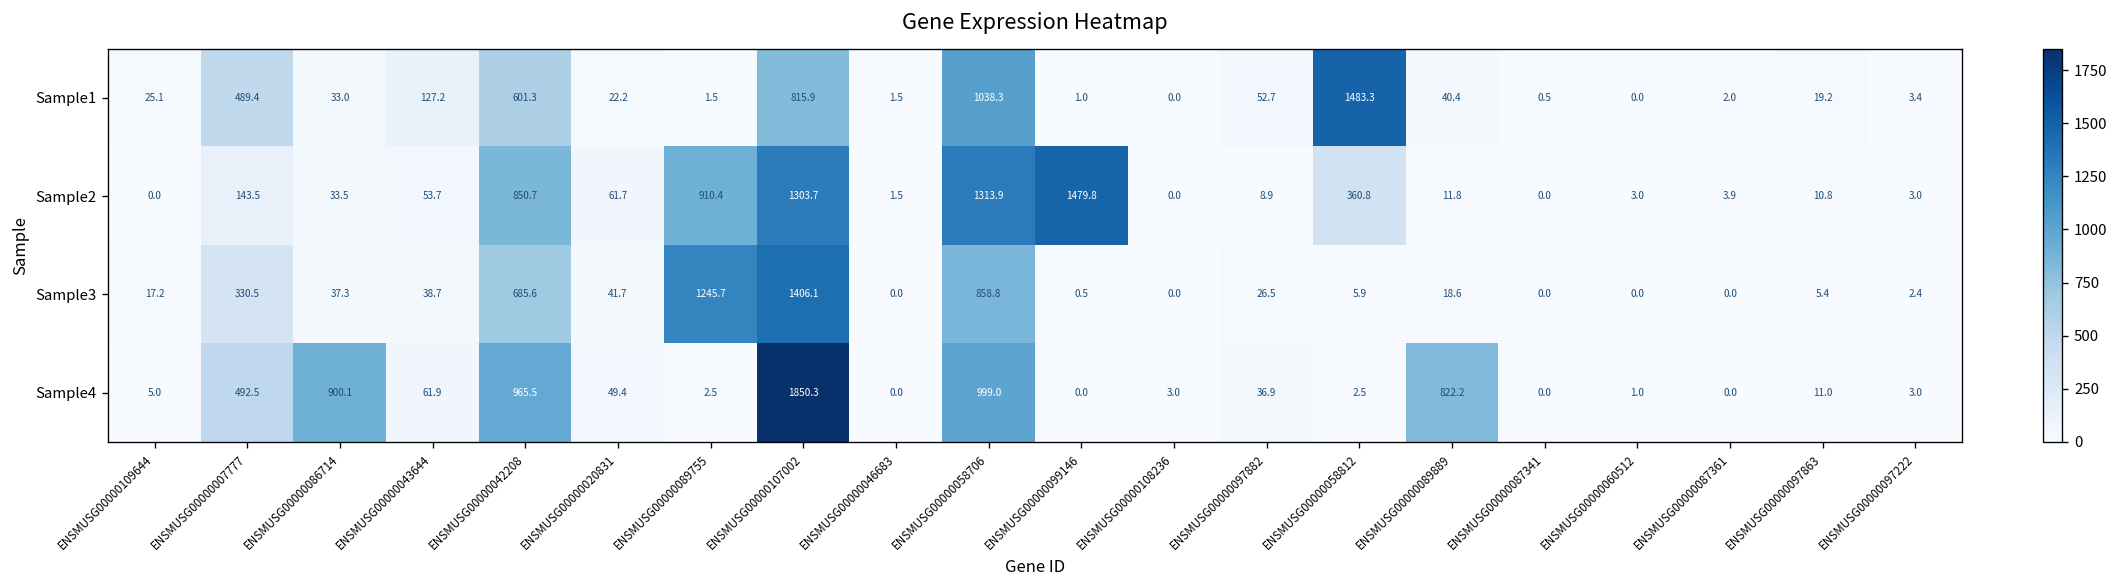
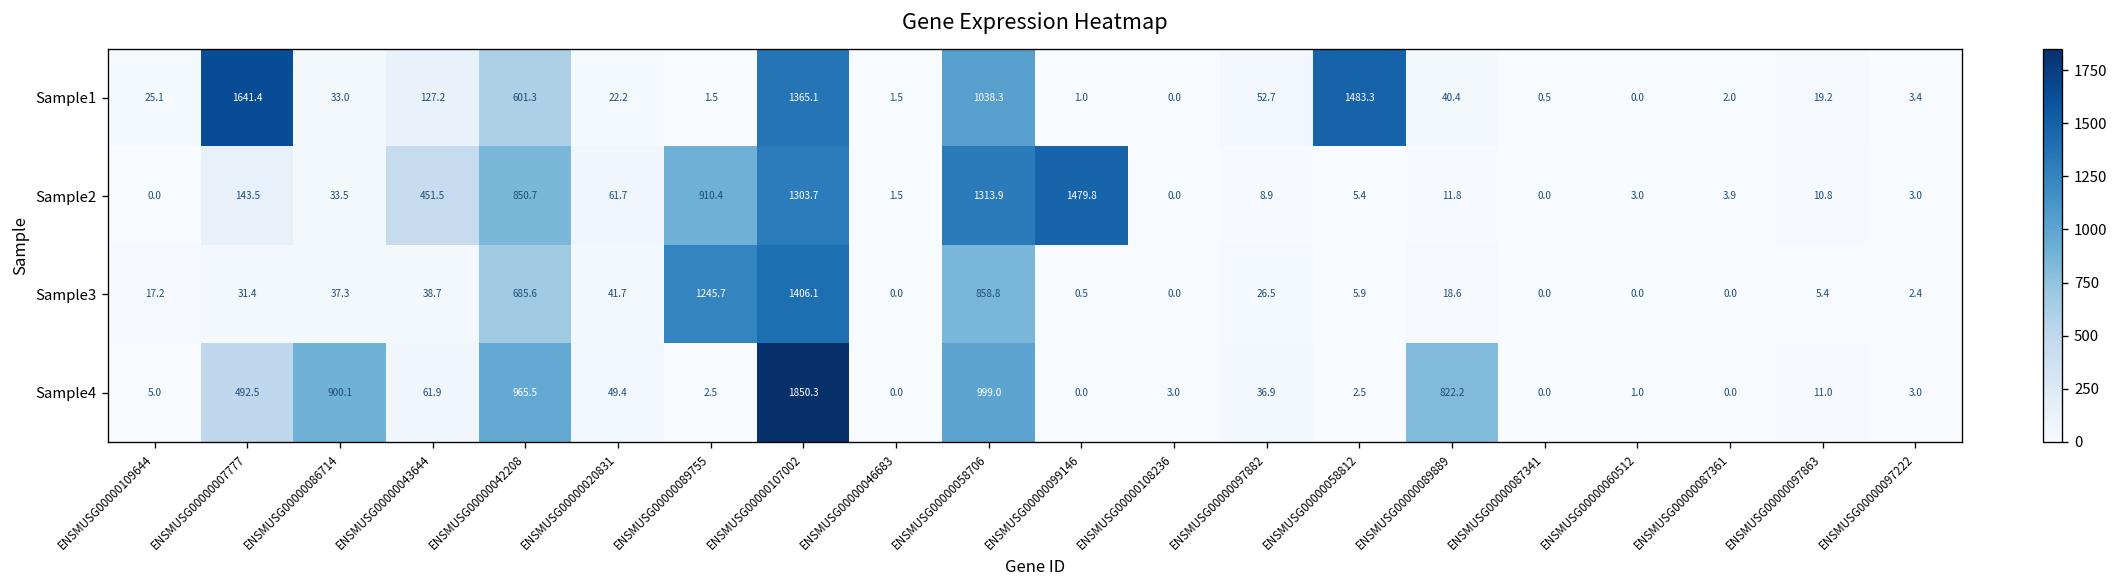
Sample1, ENSMUSG00000007777: 489.4 -> 1641.4
Sample1, ENSMUSG00000107002: 815.9 -> 1365.1
Sample2, ENSMUSG00000043644: 53.7 -> 451.5
Sample2, ENSMUSG00000058812: 360.8 -> 5.4
Sample3, ENSMUSG00000007777: 330.5 -> 31.4
